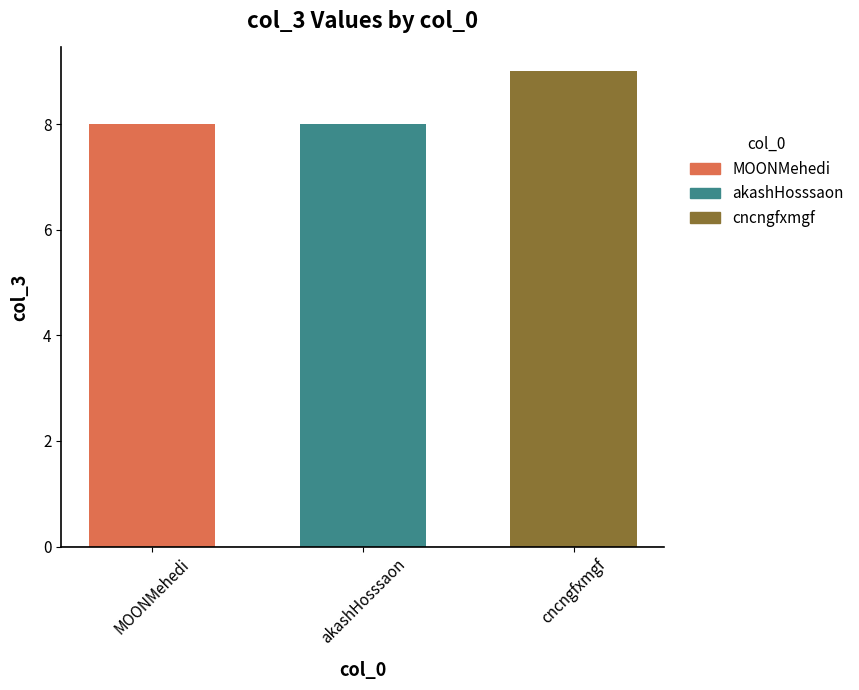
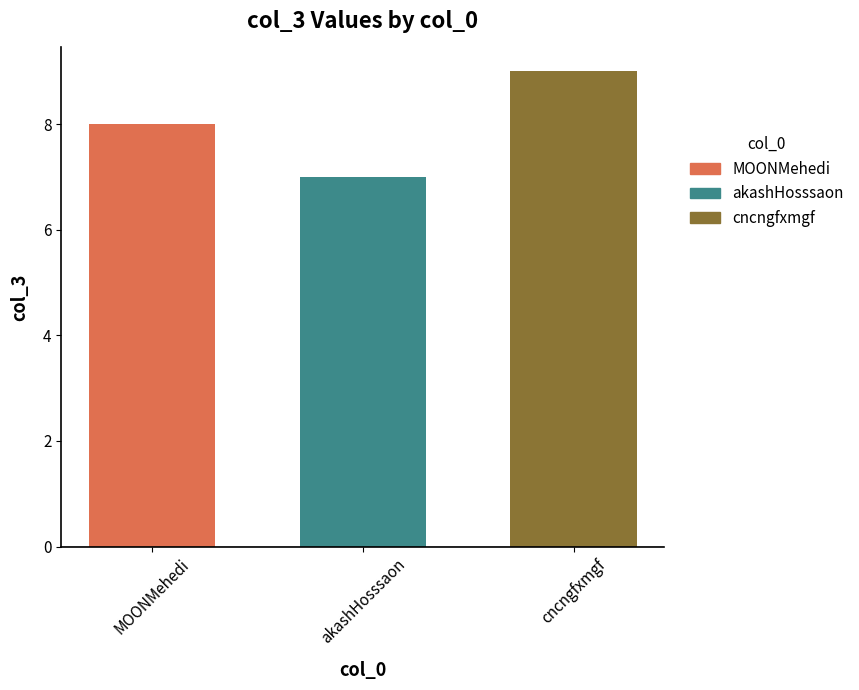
akashHosssaon: 8 -> 7
